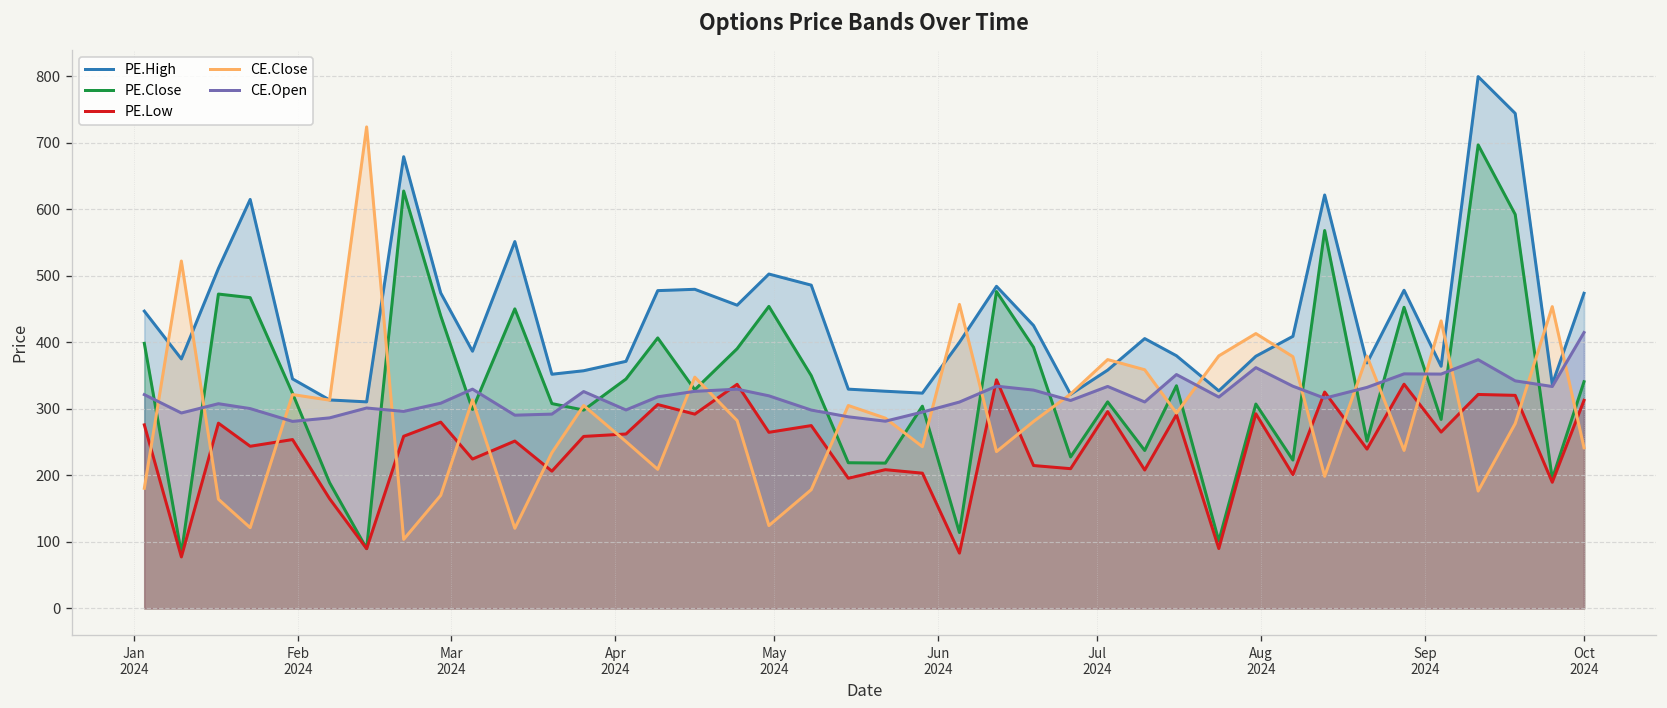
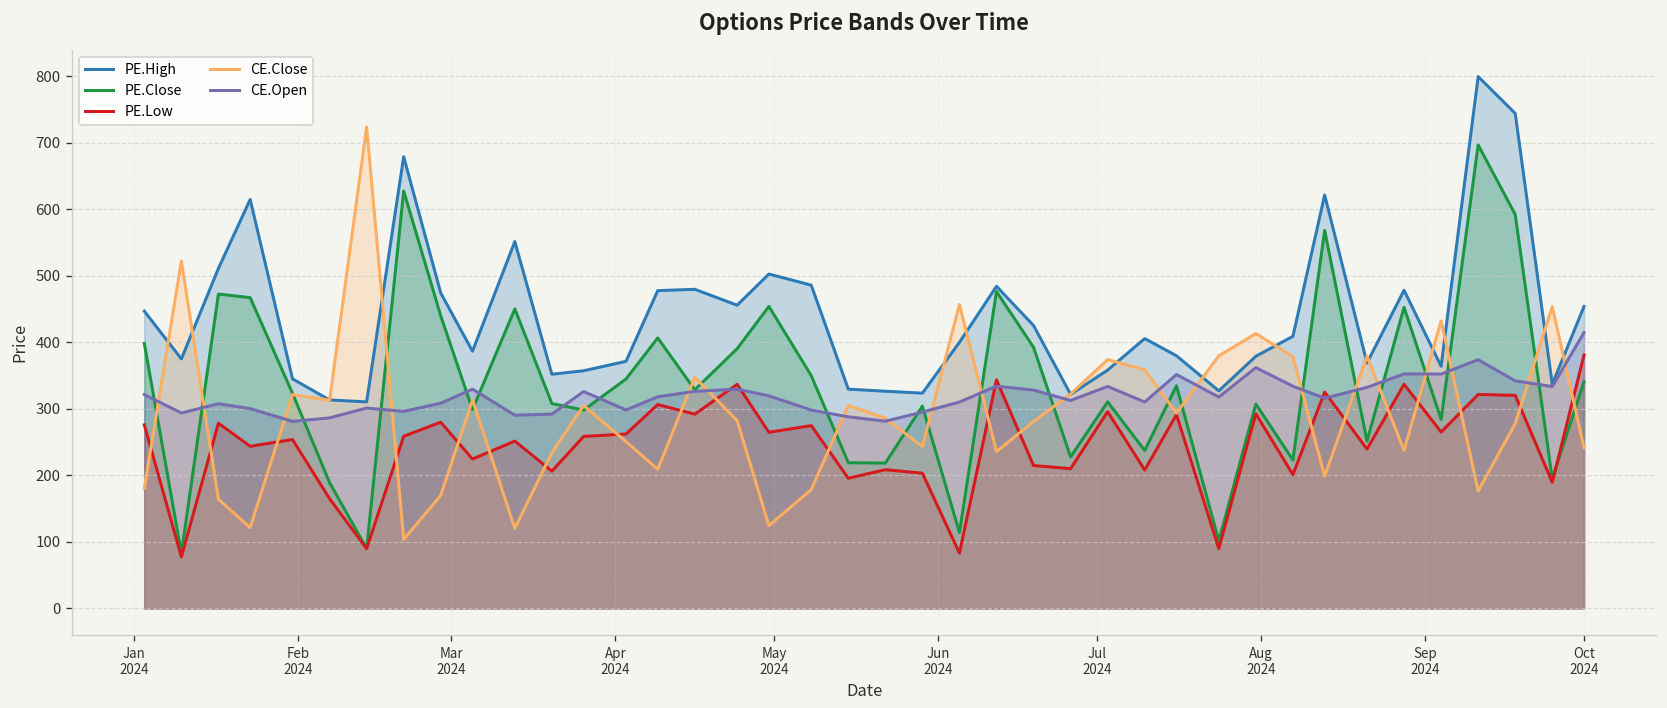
PE.High, Oct 2024: 470 -> 450
PE.Low, Oct 2024: 310 -> 380
